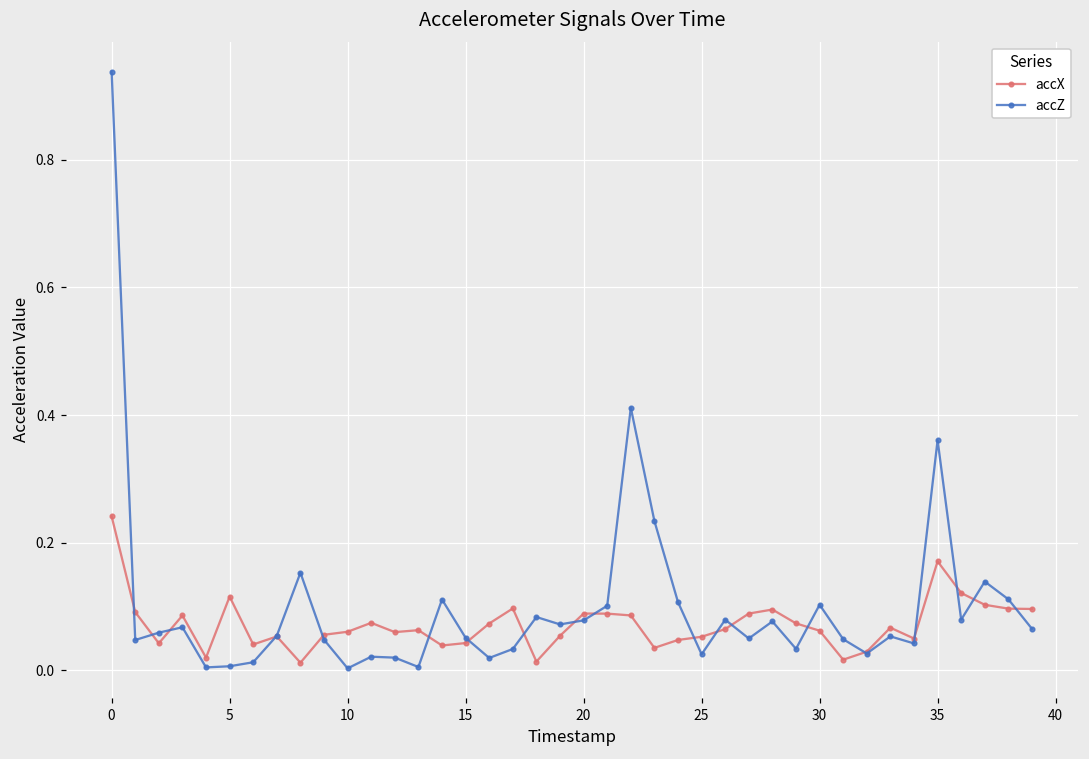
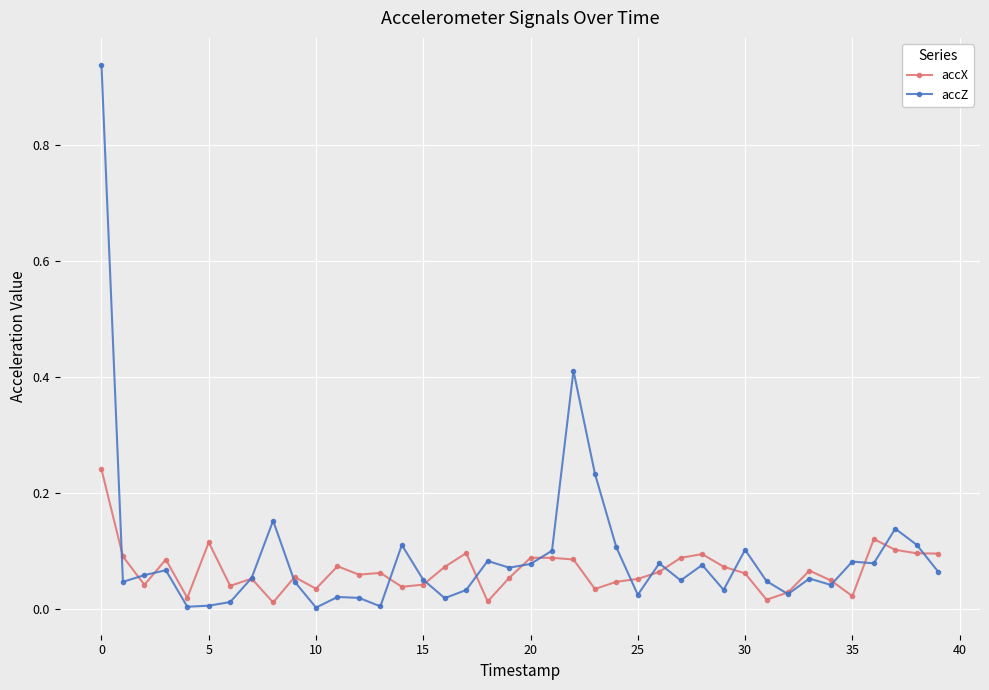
accX, 10: 0.06 -> 0.04
accX, 35: 0.17 -> 0.02
accZ, 35: 0.36 -> 0.08
